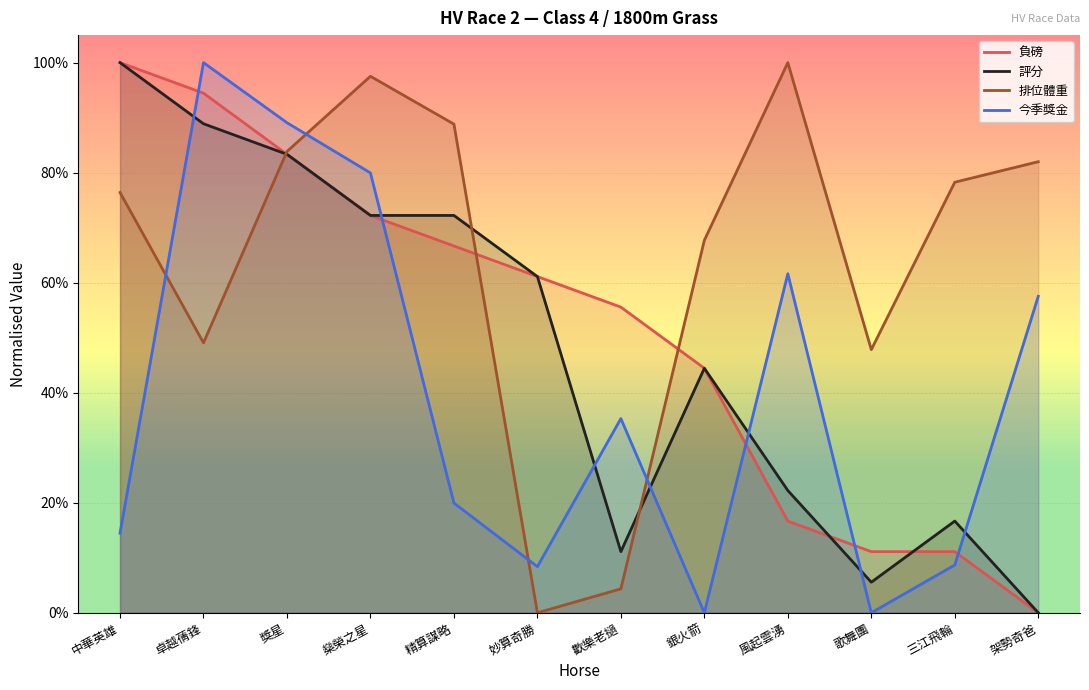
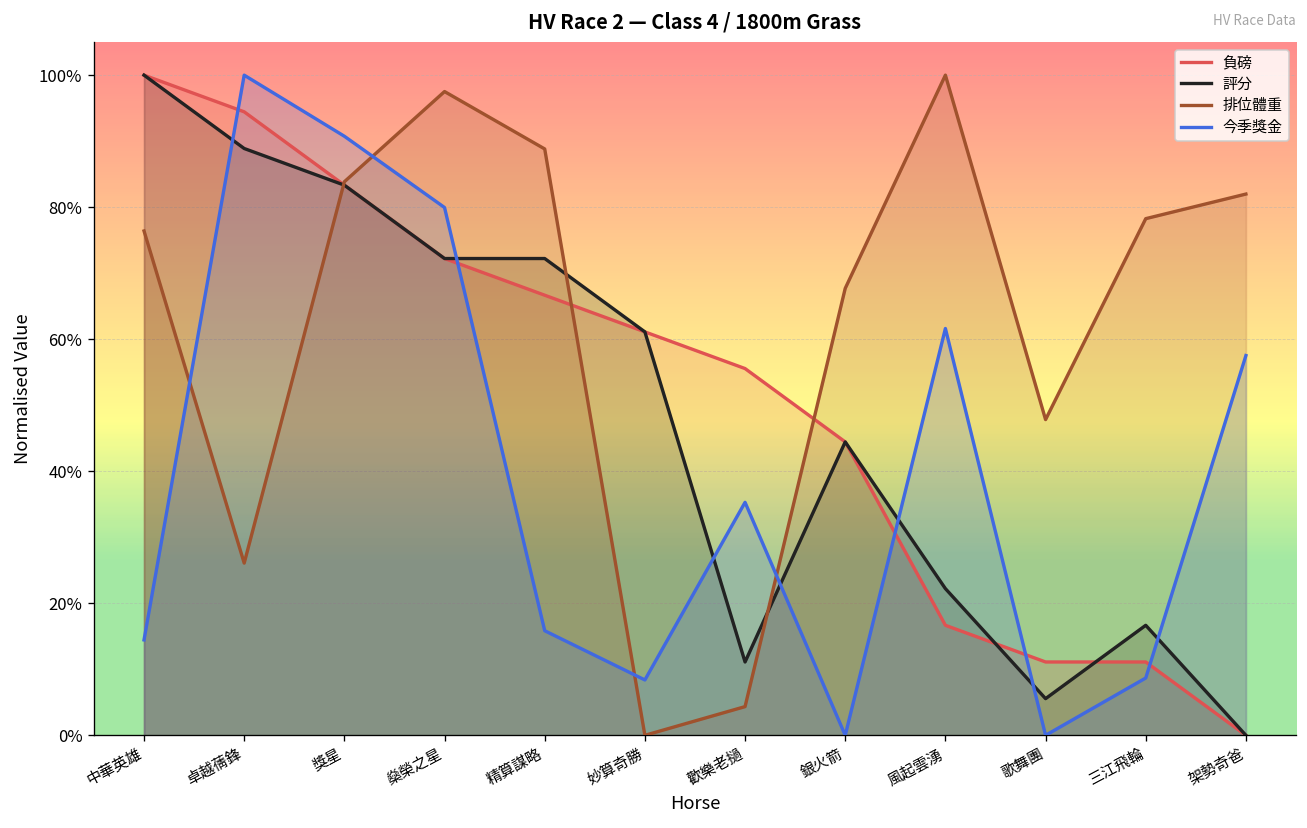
排位體重, 卓越蒨鋒: 49% -> 26%
今季獎金, 獎星: 89% -> 91%
今季獎金, 精算謀略: 20% -> 16%
